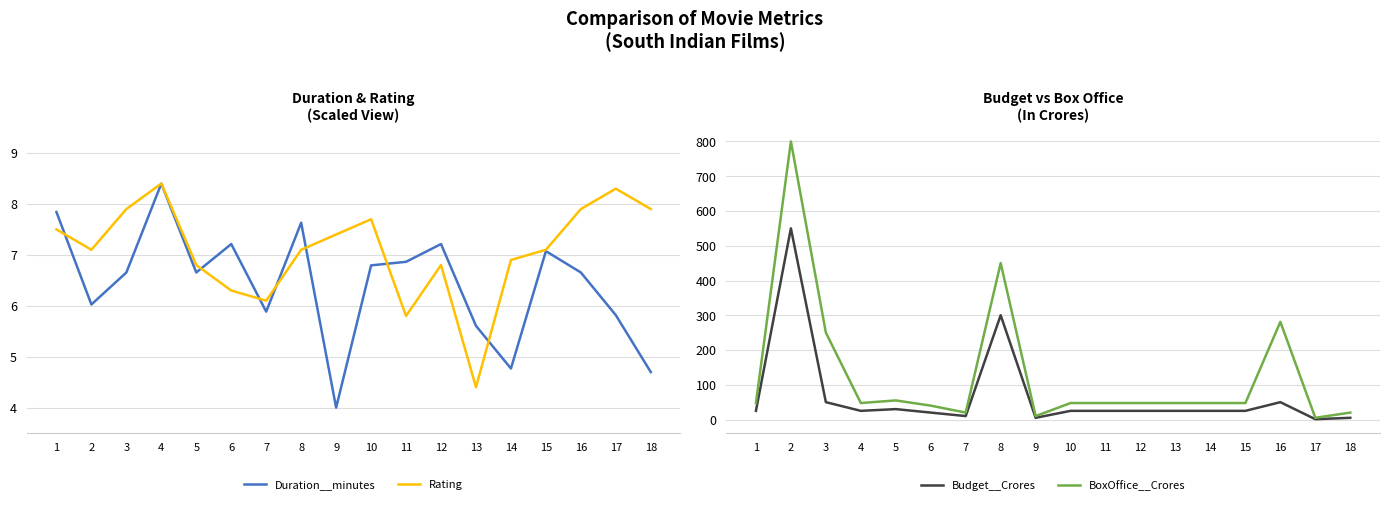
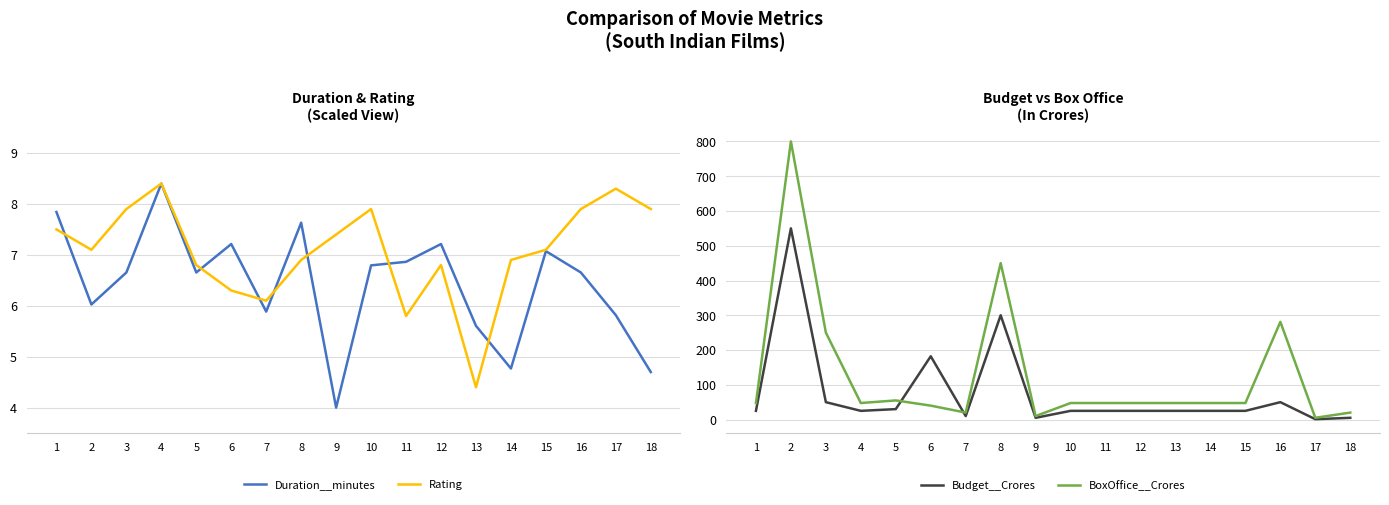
Duration & Rating (Scaled View), Rating, 8: 7.1 -> 6.9
Duration & Rating (Scaled View), Rating, 10: 7.7 -> 7.9
Budget vs Box Office (In Crores), Budget__Crores, 6: 20 -> 180
